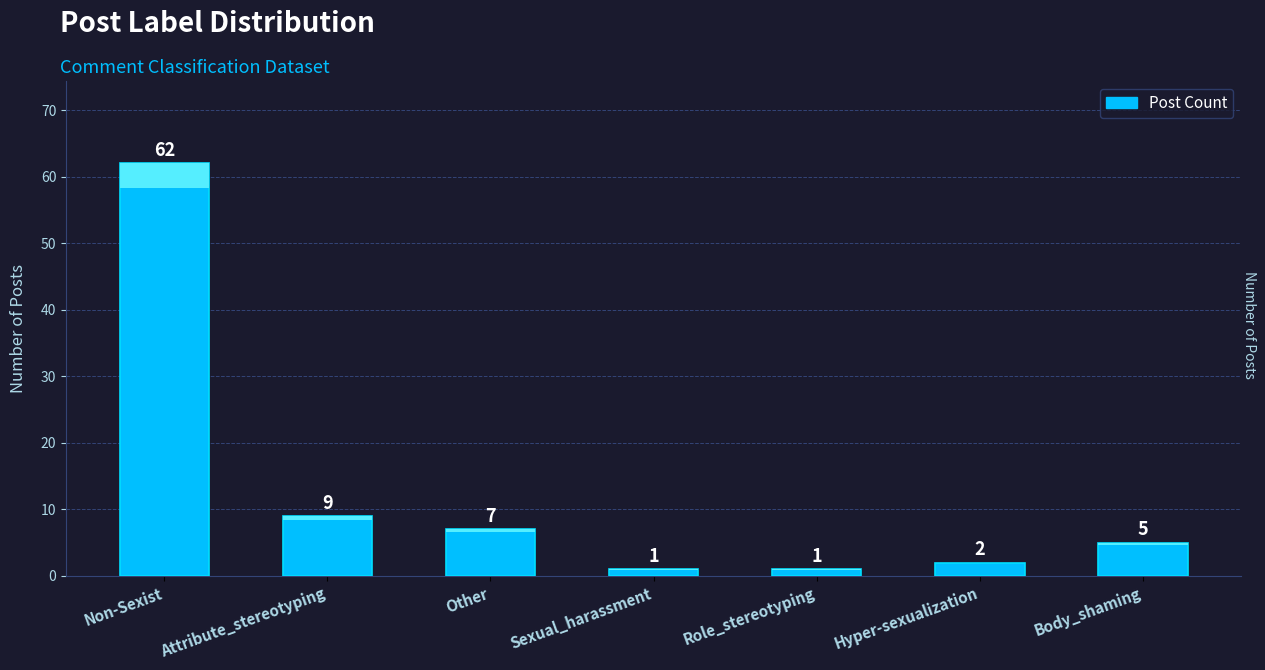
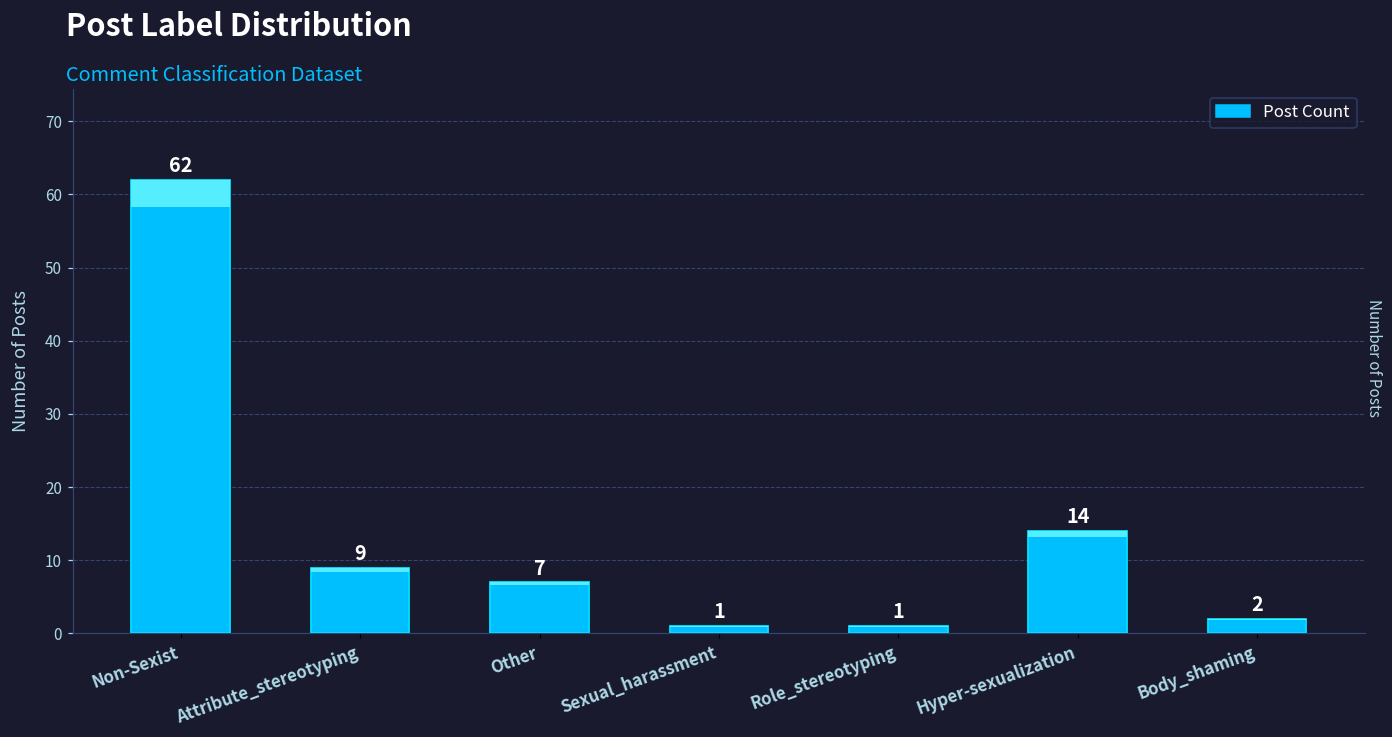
Hyper-sexualization: 2 -> 14
Body_shaming: 5 -> 2
